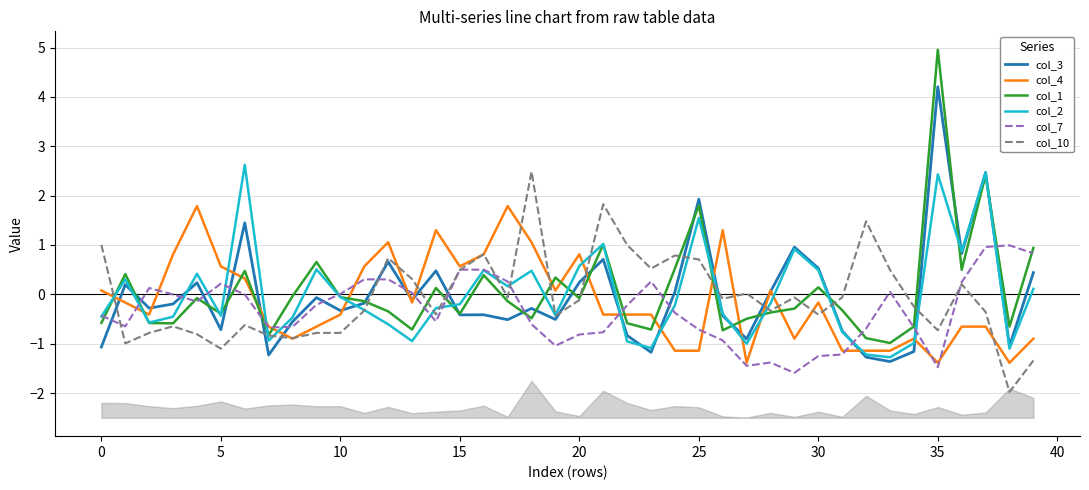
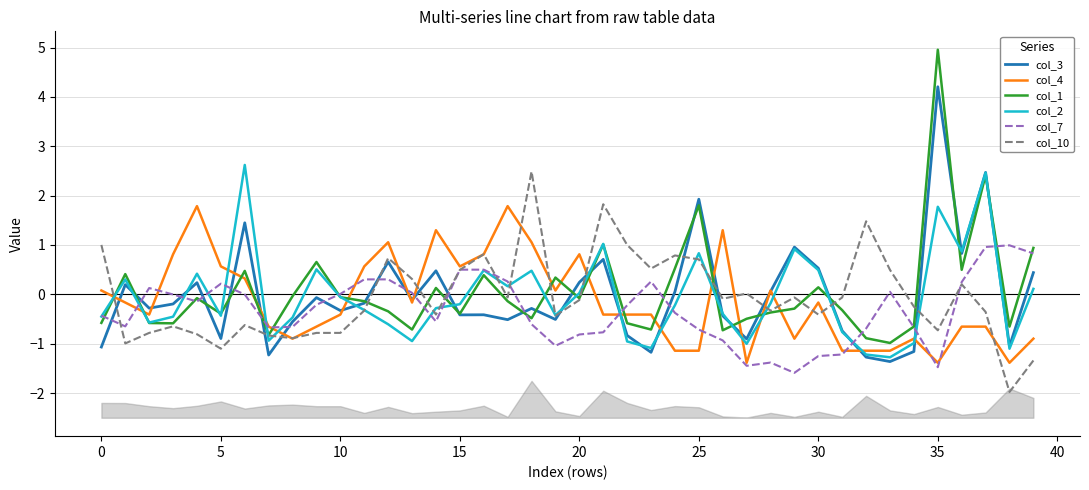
col_3, 5: -0.7 -> -0.9
col_2, 20: 0.6 -> 0.0
col_2, 25: 1.5 -> 0.8
col_2, 35: 2.4 -> 1.8
